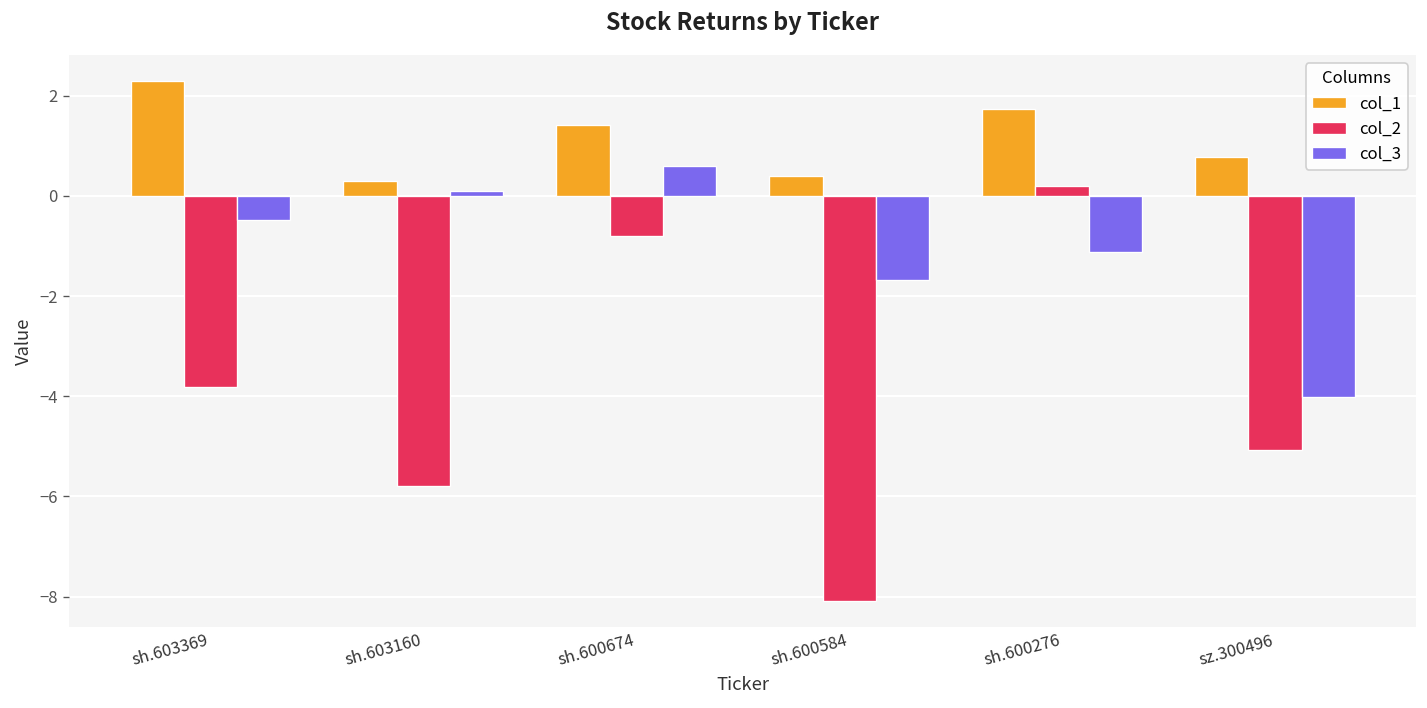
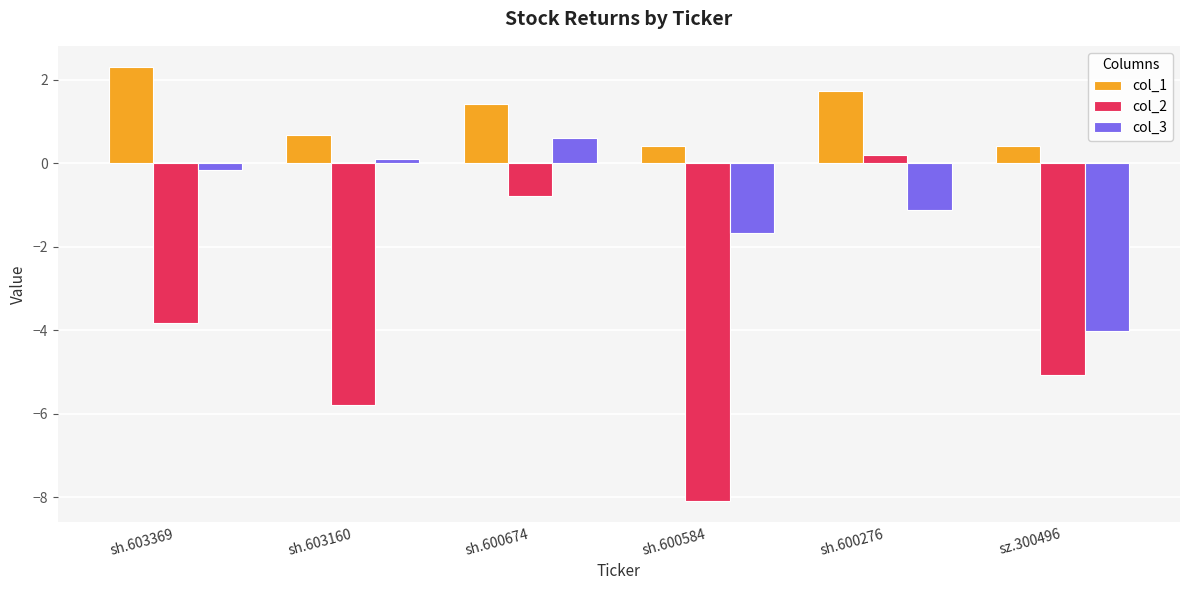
col_3, sh.603369: -0.5 -> -0.2
col_1, sh.603160: 0.3 -> 0.7
col_1, sz.300496: 0.8 -> 0.4
